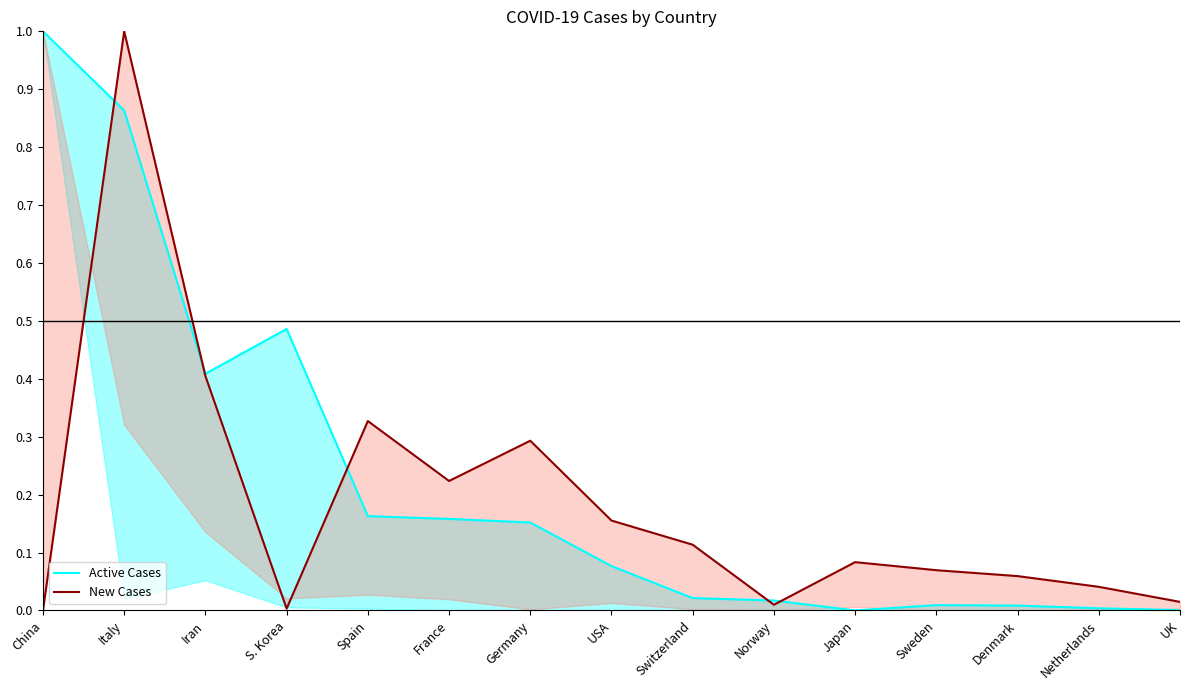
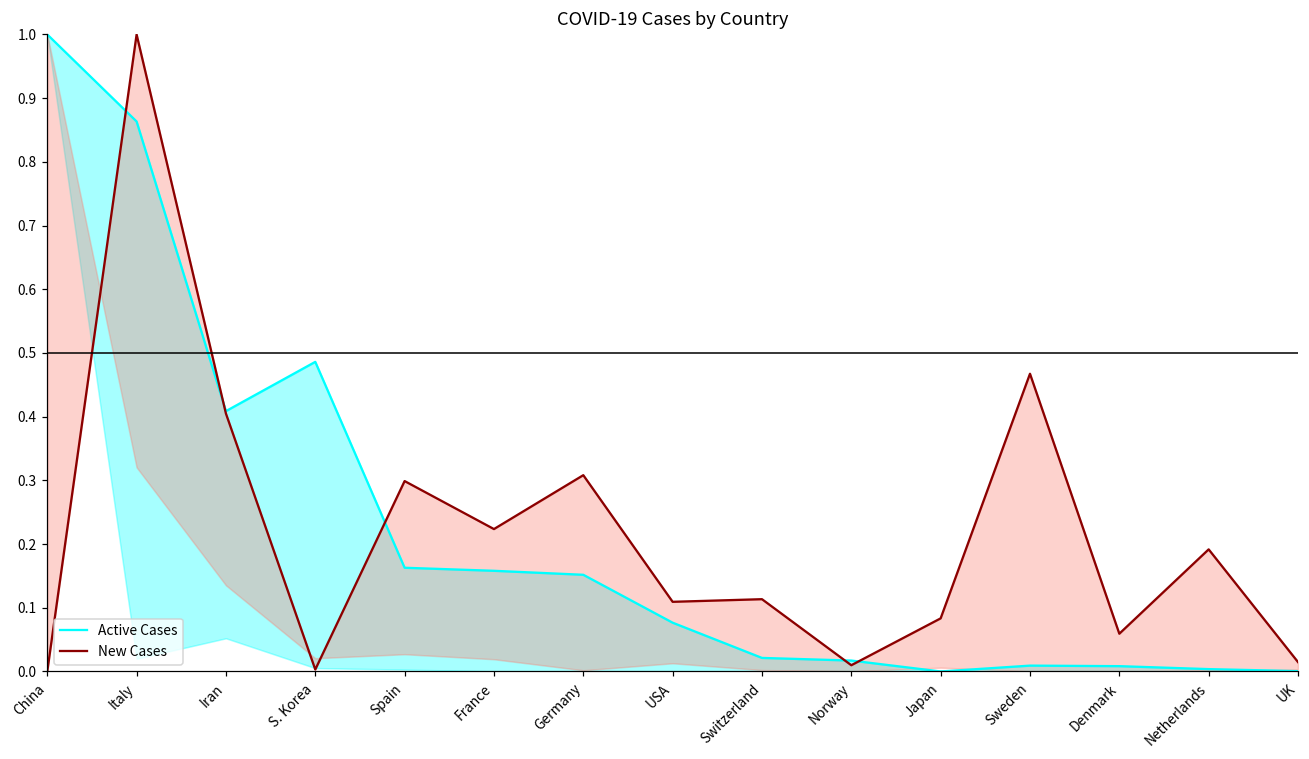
New Cases, Spain: 0.33 -> 0.30
New Cases, Germany: 0.29 -> 0.31
New Cases, USA: 0.16 -> 0.11
New Cases, Sweden: 0.07 -> 0.47
New Cases, Netherlands: 0.04 -> 0.19
